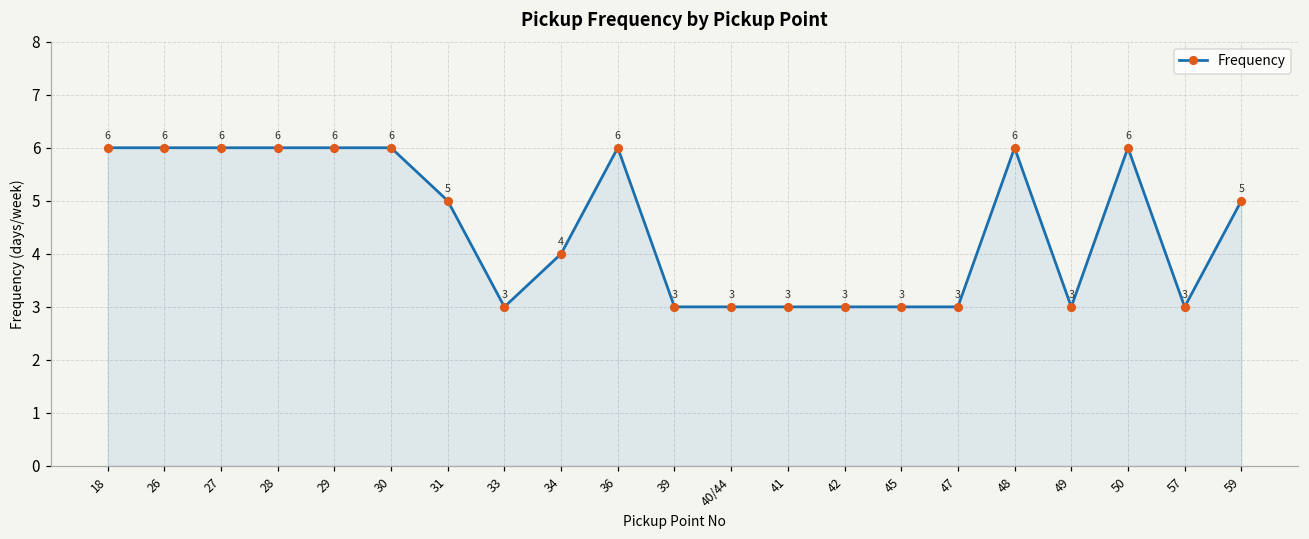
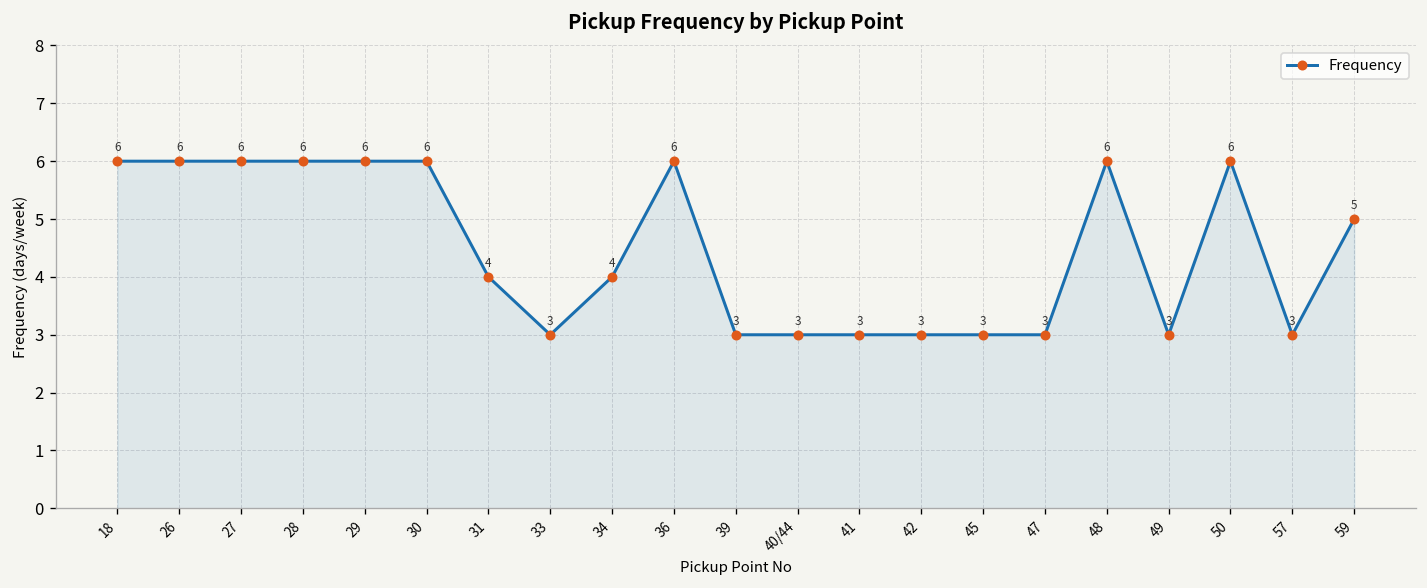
31: 5 -> 4
